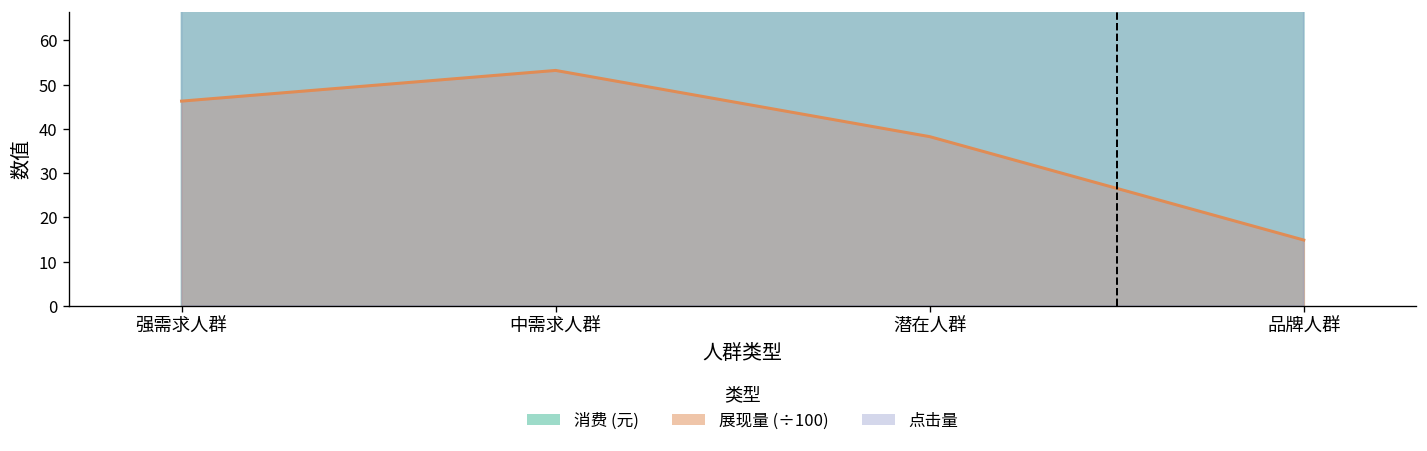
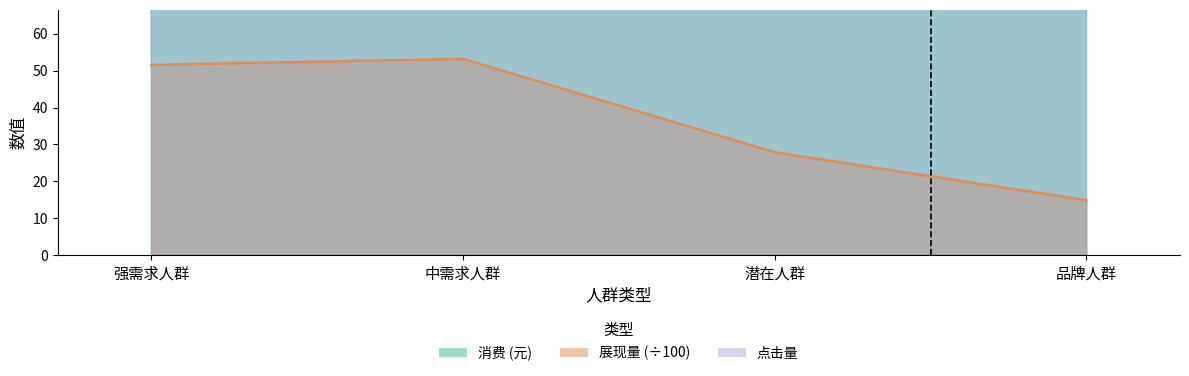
展现量 (÷100), 强需求人群: 46 -> 52
展现量 (÷100), 潜在人群: 38 -> 28
